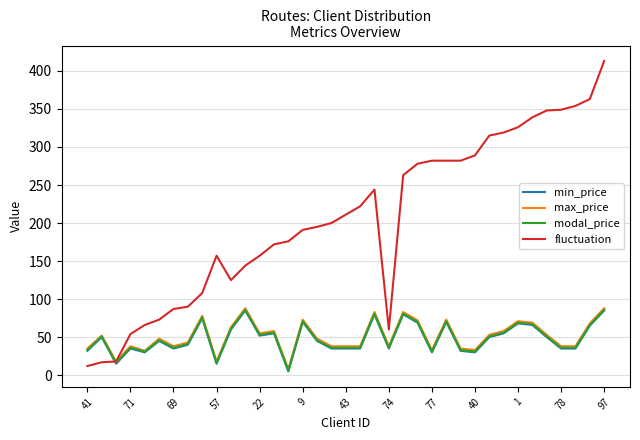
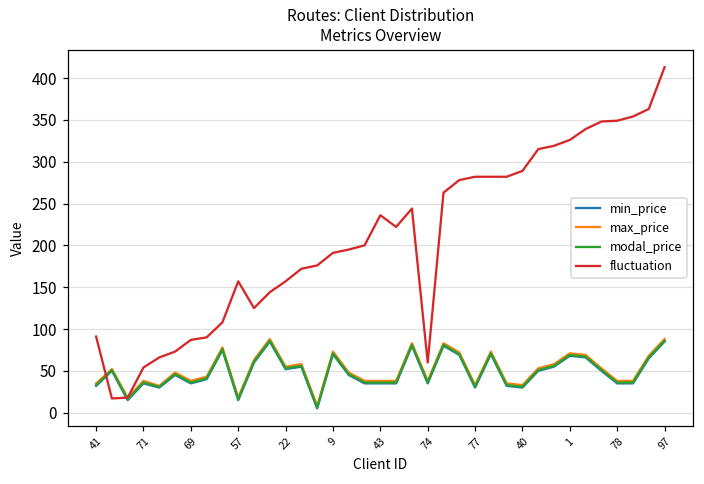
fluctuation, 41: 10 -> 90
fluctuation, 43: 210 -> 240
